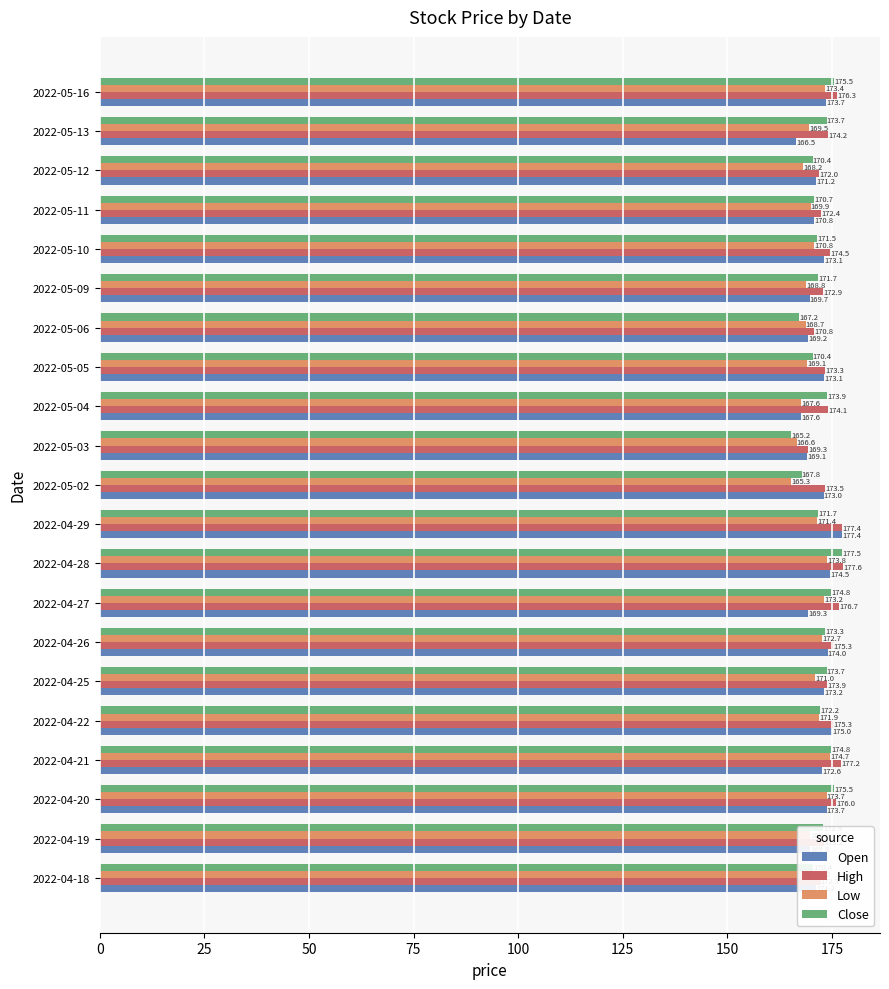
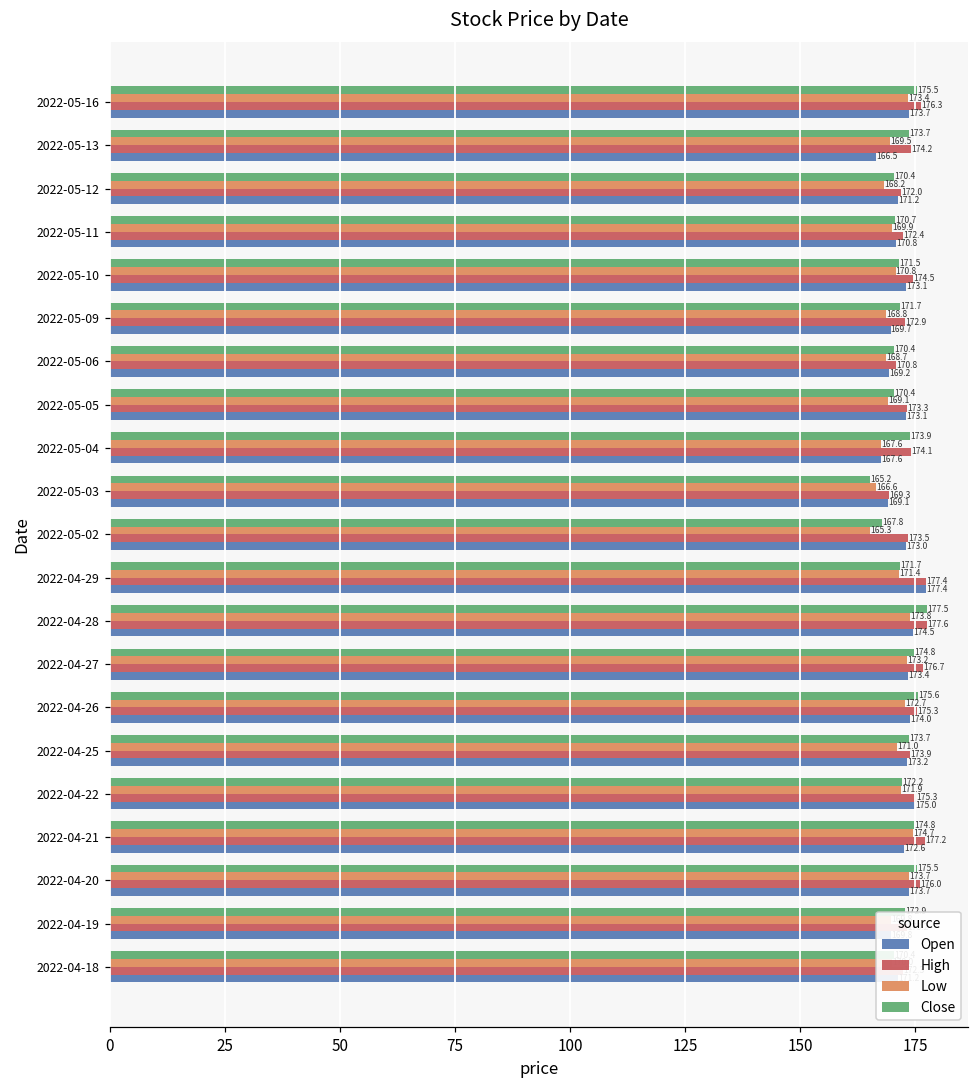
Close, 2022-05-06: 167.2 -> 170.4
Open, 2022-04-27: 169.3 -> 173.4
Close, 2022-04-26: 173.3 -> 175.6
